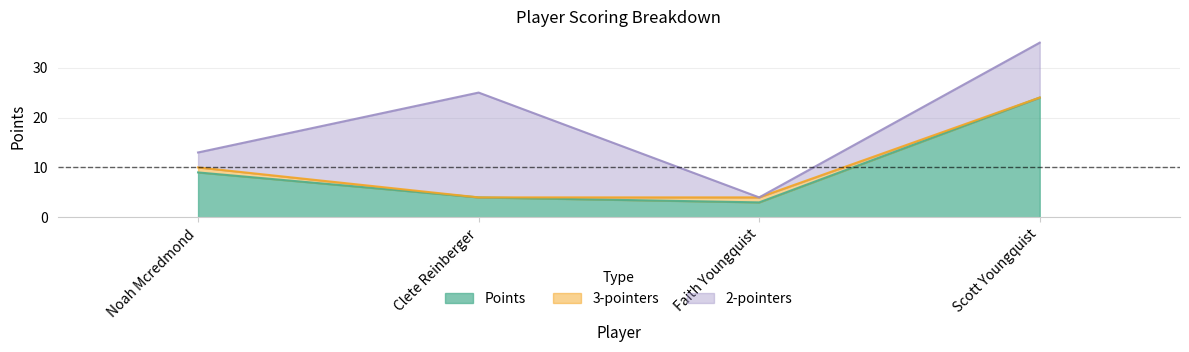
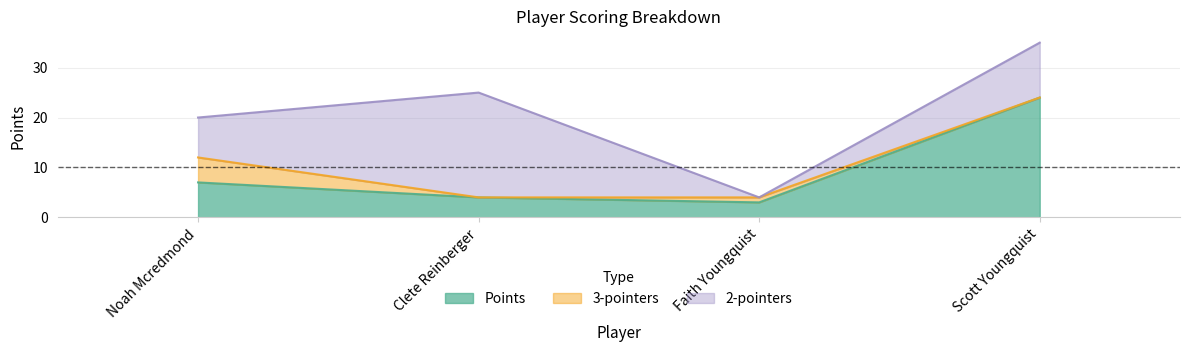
Points, Noah Mcredmond: 9 -> 7
3-pointers, Noah Mcredmond: 1 -> 5
2-pointers, Noah Mcredmond: 3 -> 8
